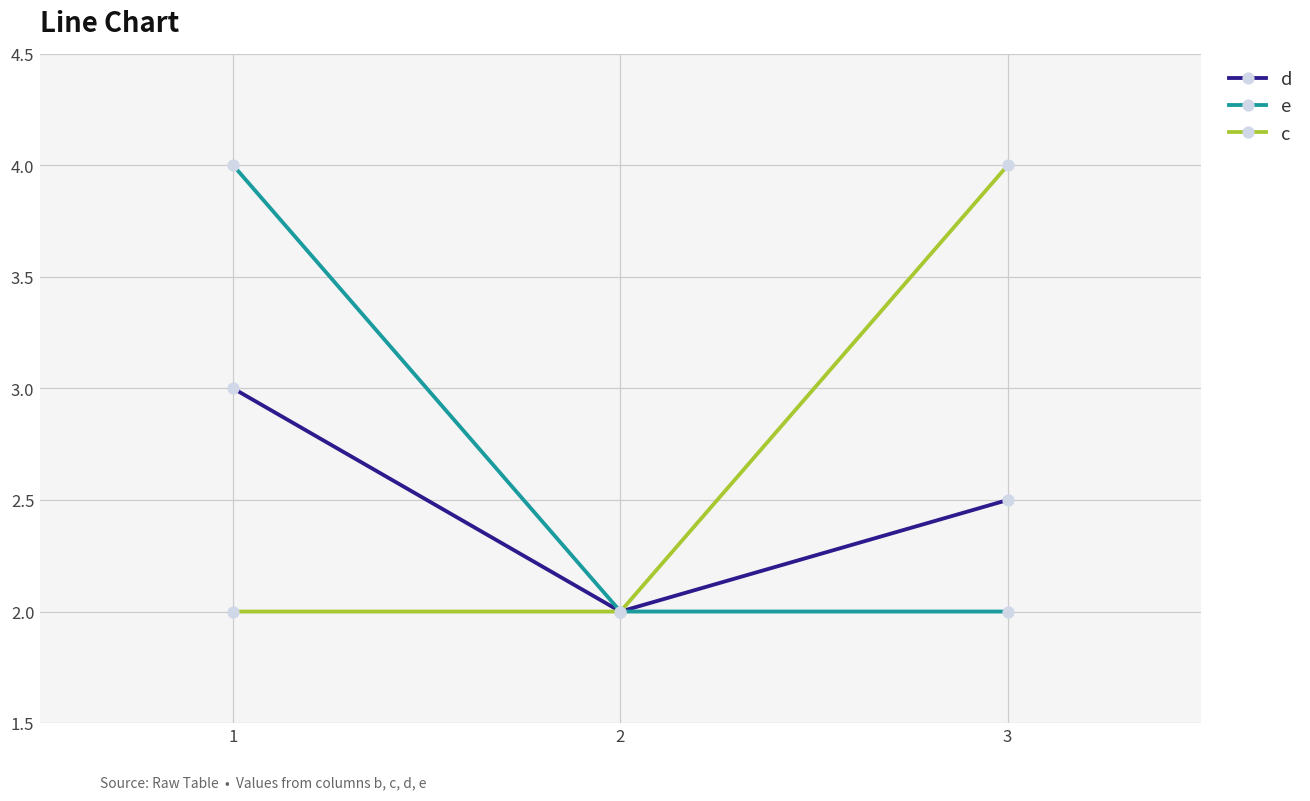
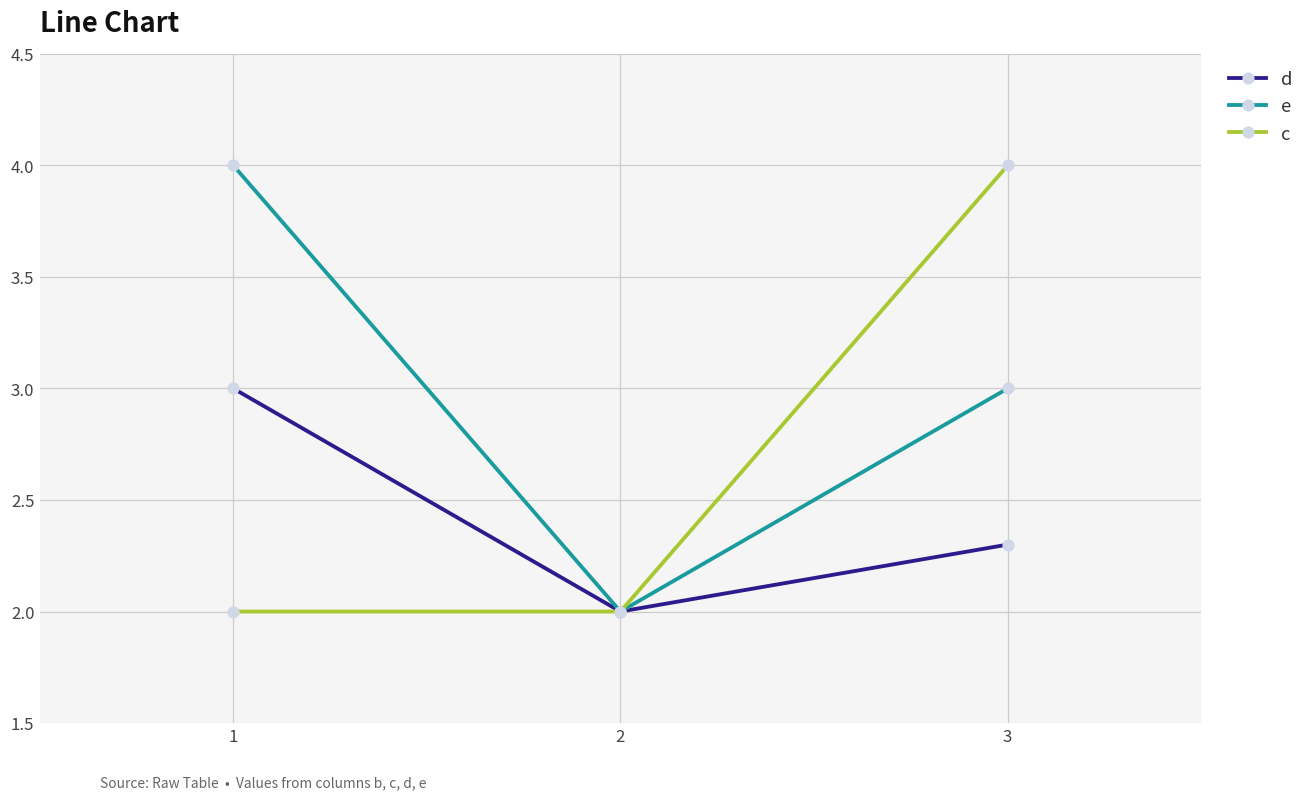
d, 3: 2.5 -> 2.3
e, 3: 2 -> 3
